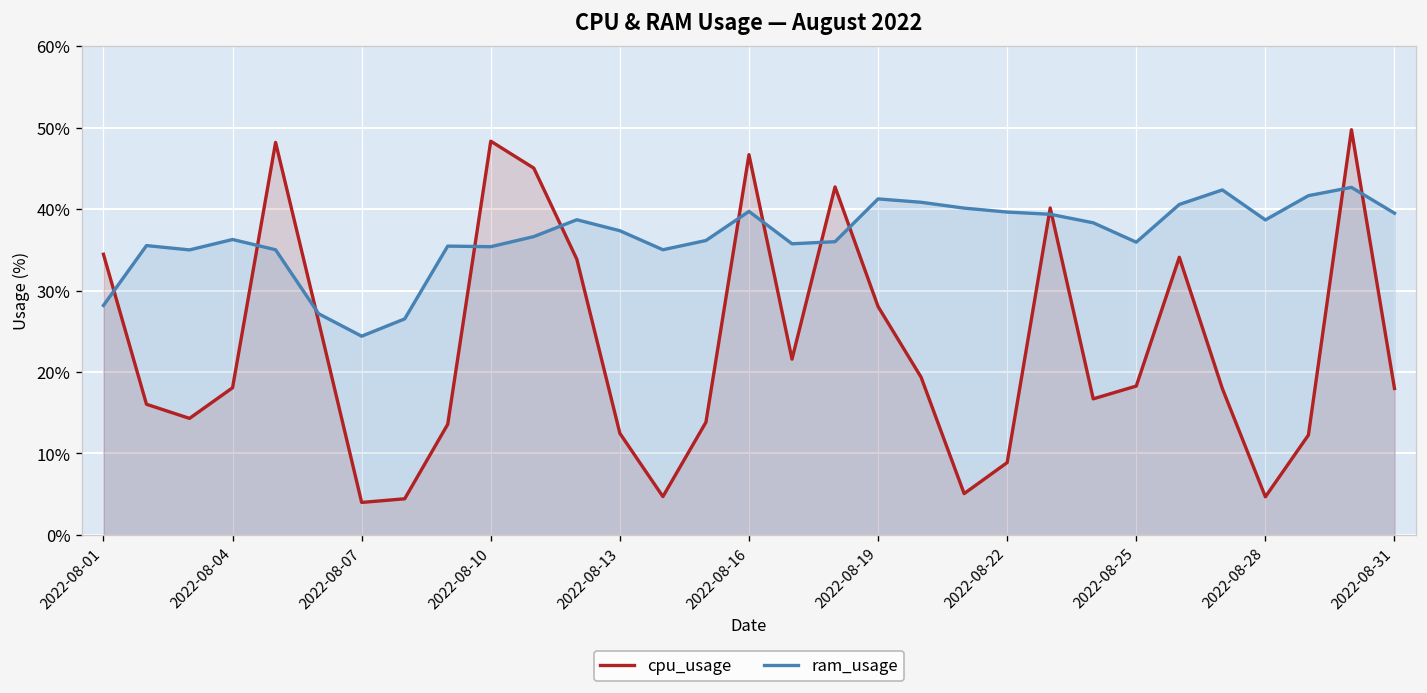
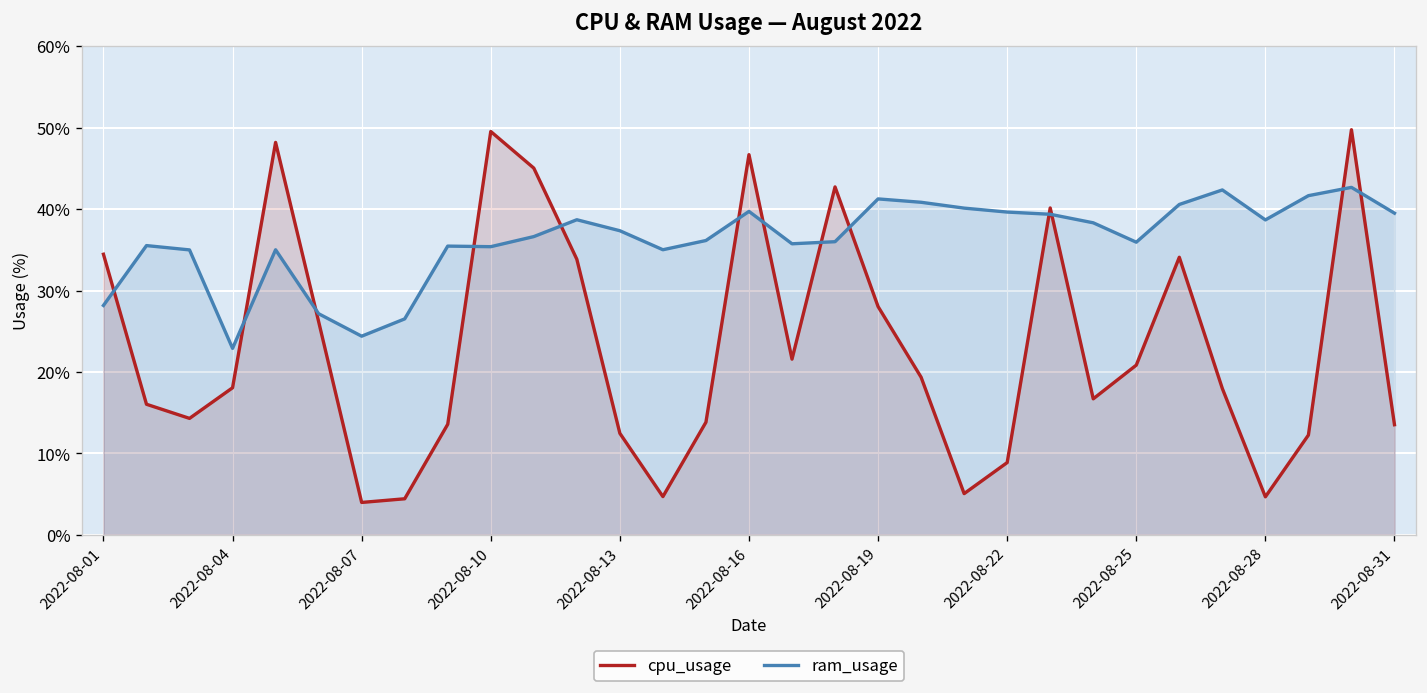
ram_usage, 2022-08-04: 36% -> 23%
cpu_usage, 2022-08-10: 48% -> 50%
cpu_usage, 2022-08-25: 18% -> 21%
cpu_usage, 2022-08-31: 18% -> 14%
